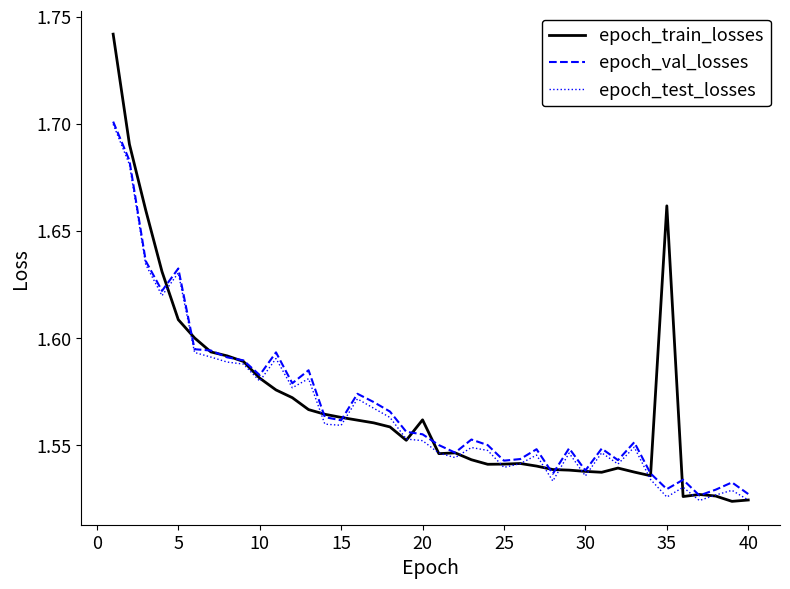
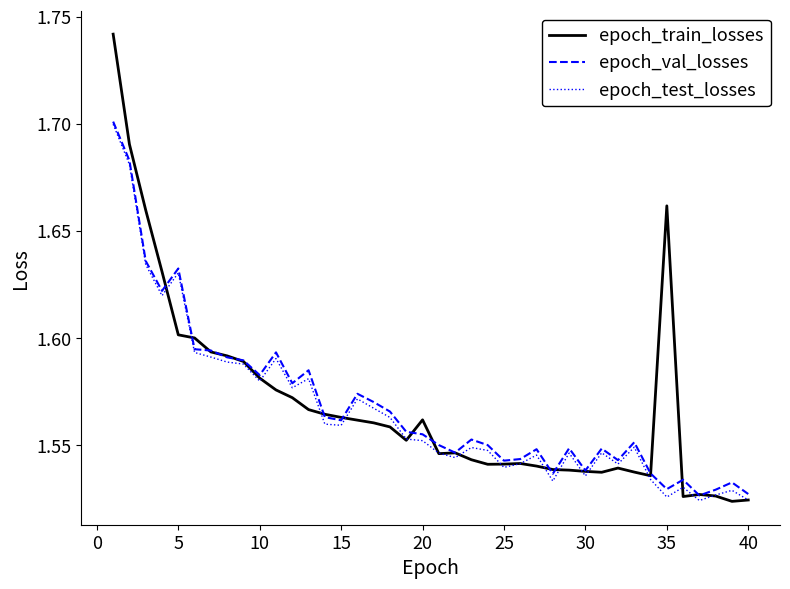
epoch_train_losses, 5: 1.609 -> 1.602
